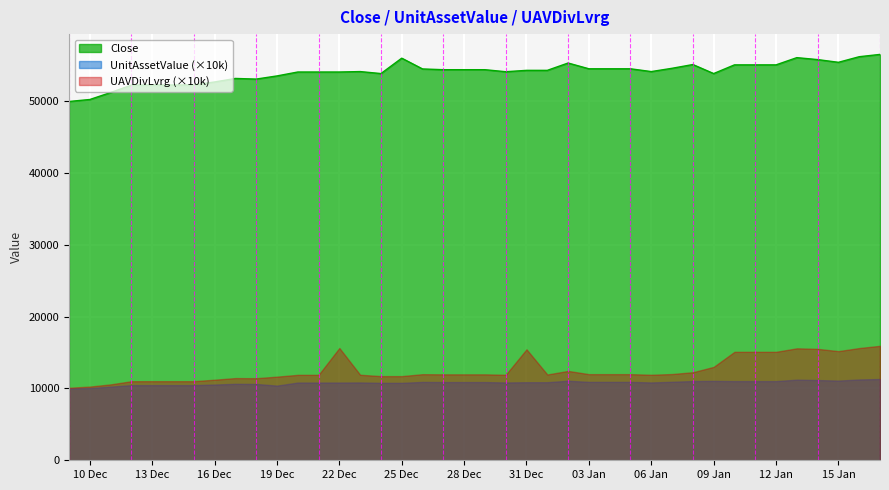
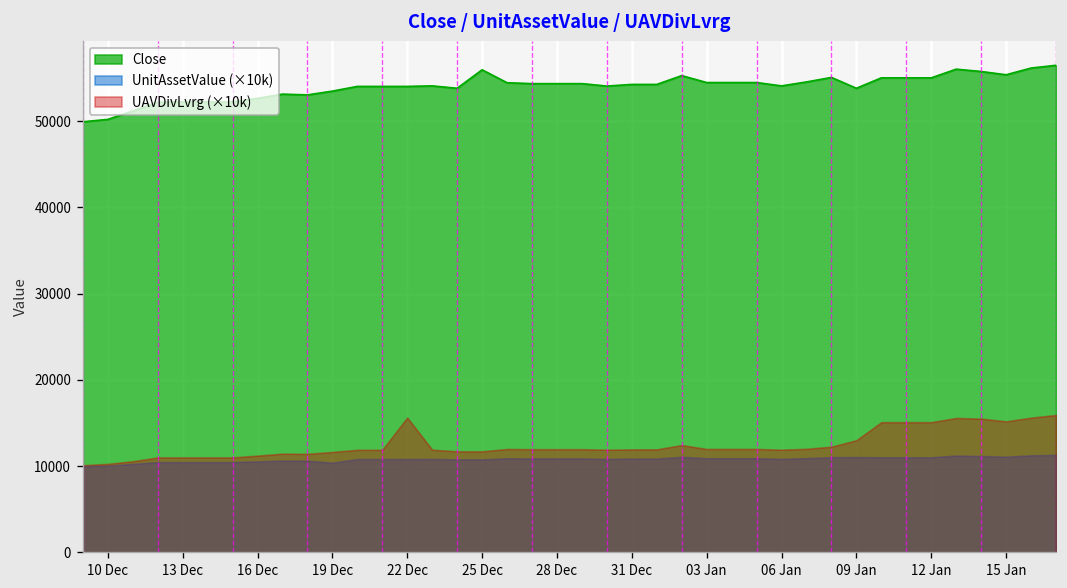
UAVDivLvrg (×10k), 31 Dec: 15000 -> 12000
